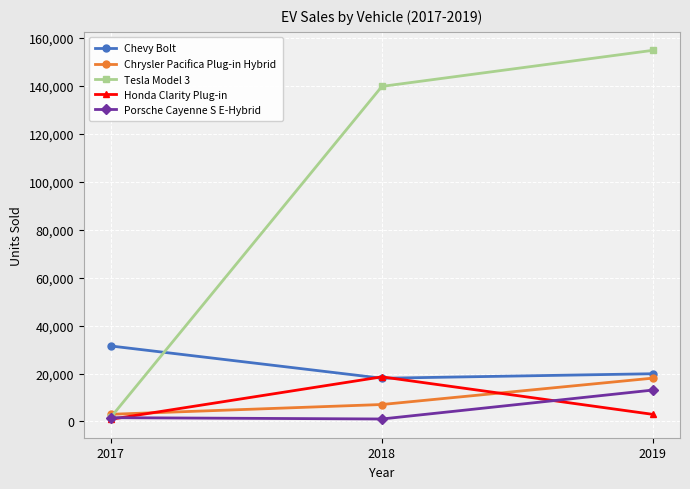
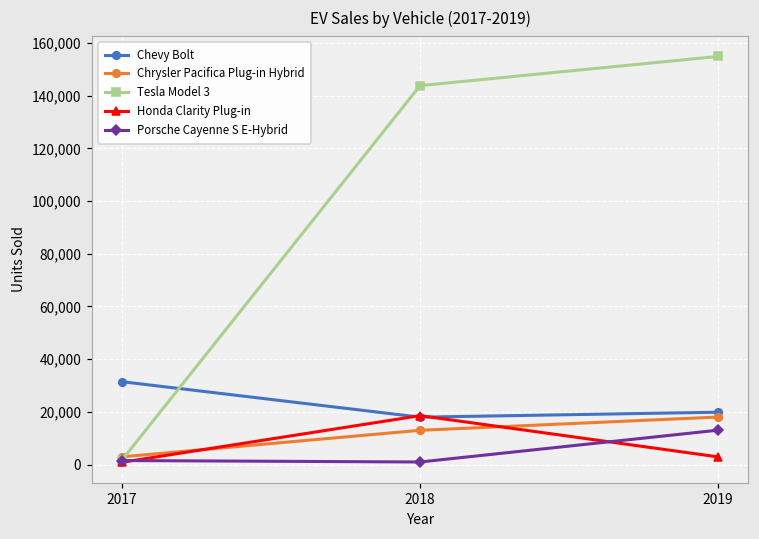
Chrysler Pacifica Plug-in Hybrid, 2018: 7,000 -> 13,000
Tesla Model 3, 2018: 140,000 -> 144,000
